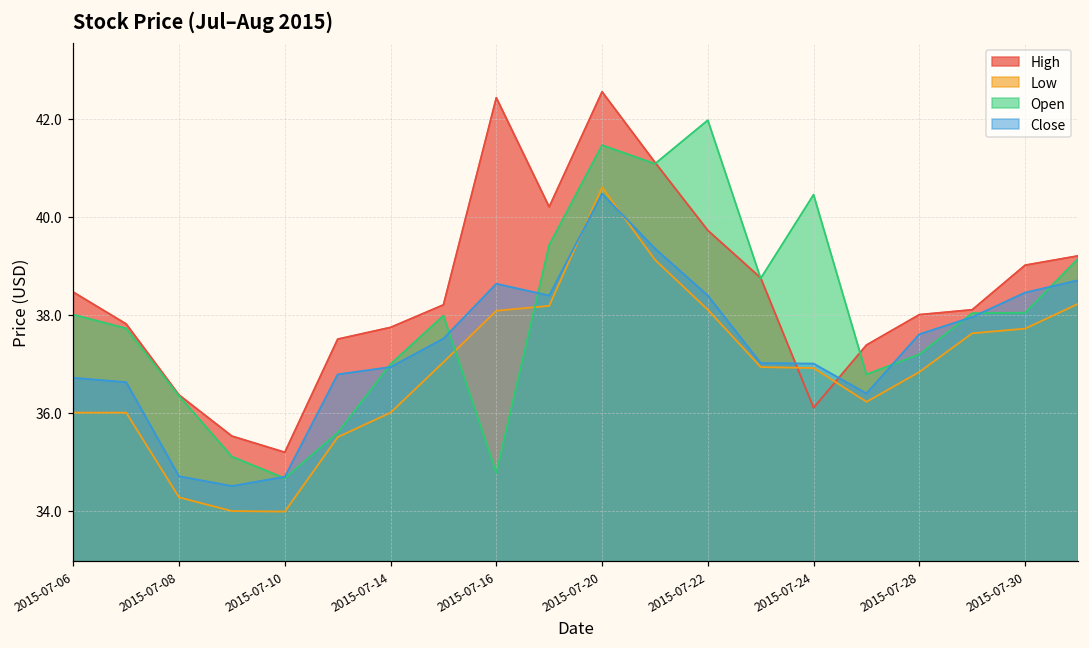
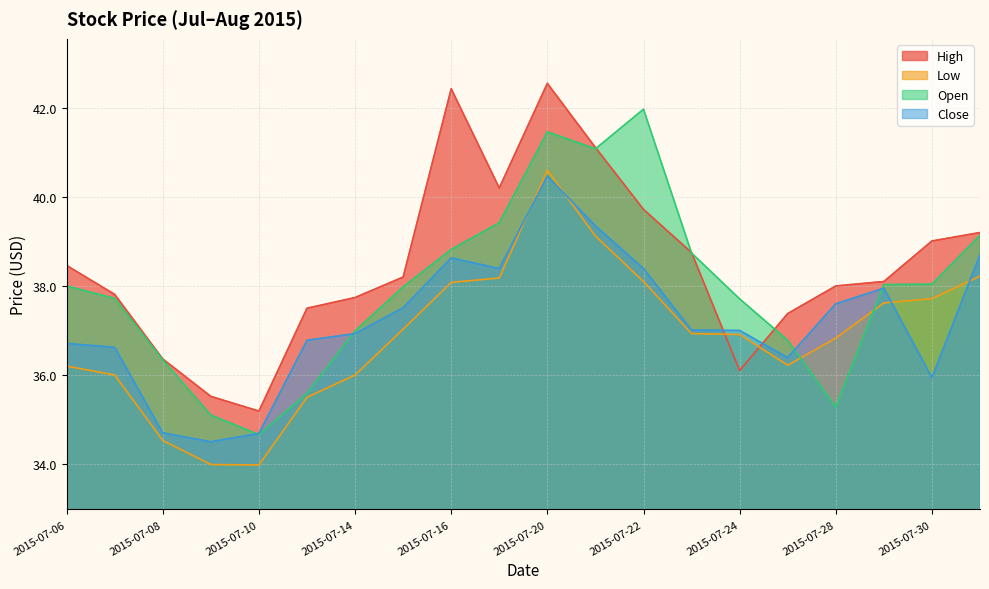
Low, 2015-07-06: 36.0 -> 36.2
Low, 2015-07-08: 34.3 -> 34.5
Open, 2015-07-16: 34.8 -> 38.8
Open, 2015-07-24: 40.5 -> 37.7
Open, 2015-07-28: 37.2 -> 35.3
Close, 2015-07-30: 38.5 -> 35.9
